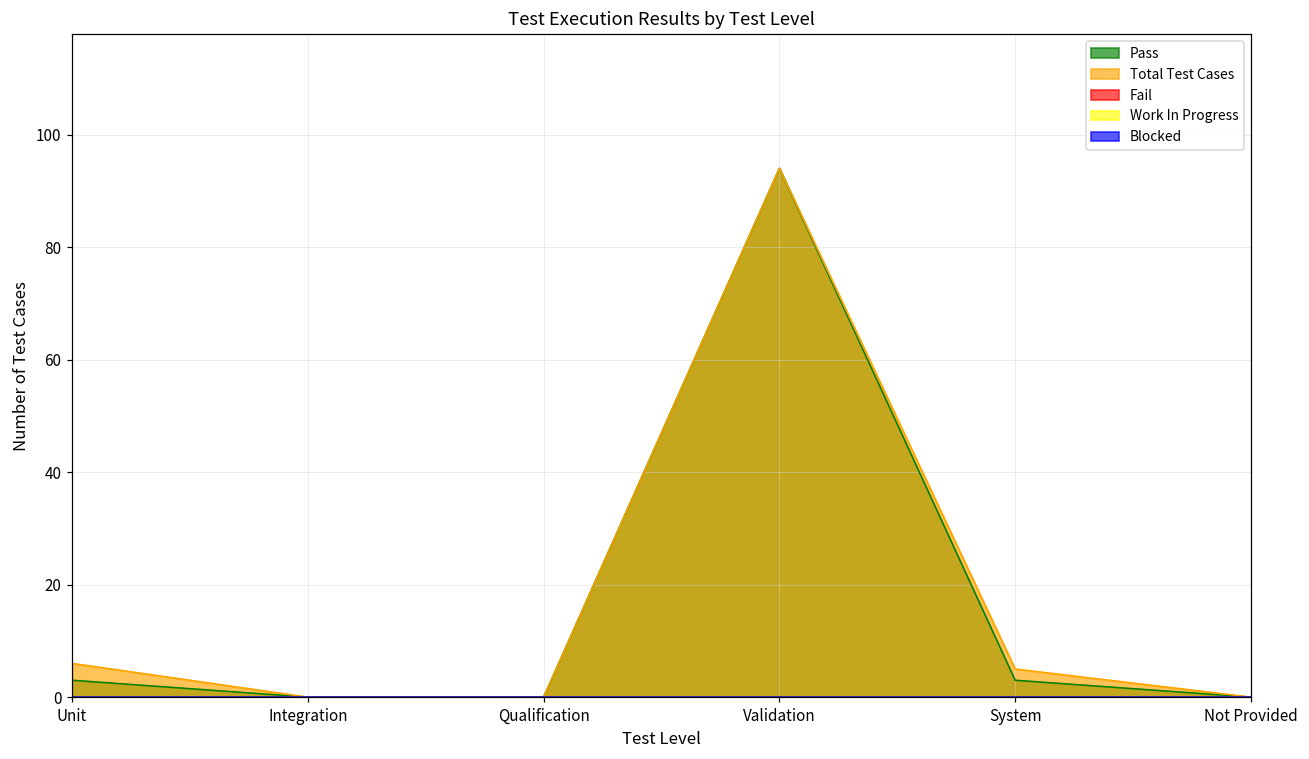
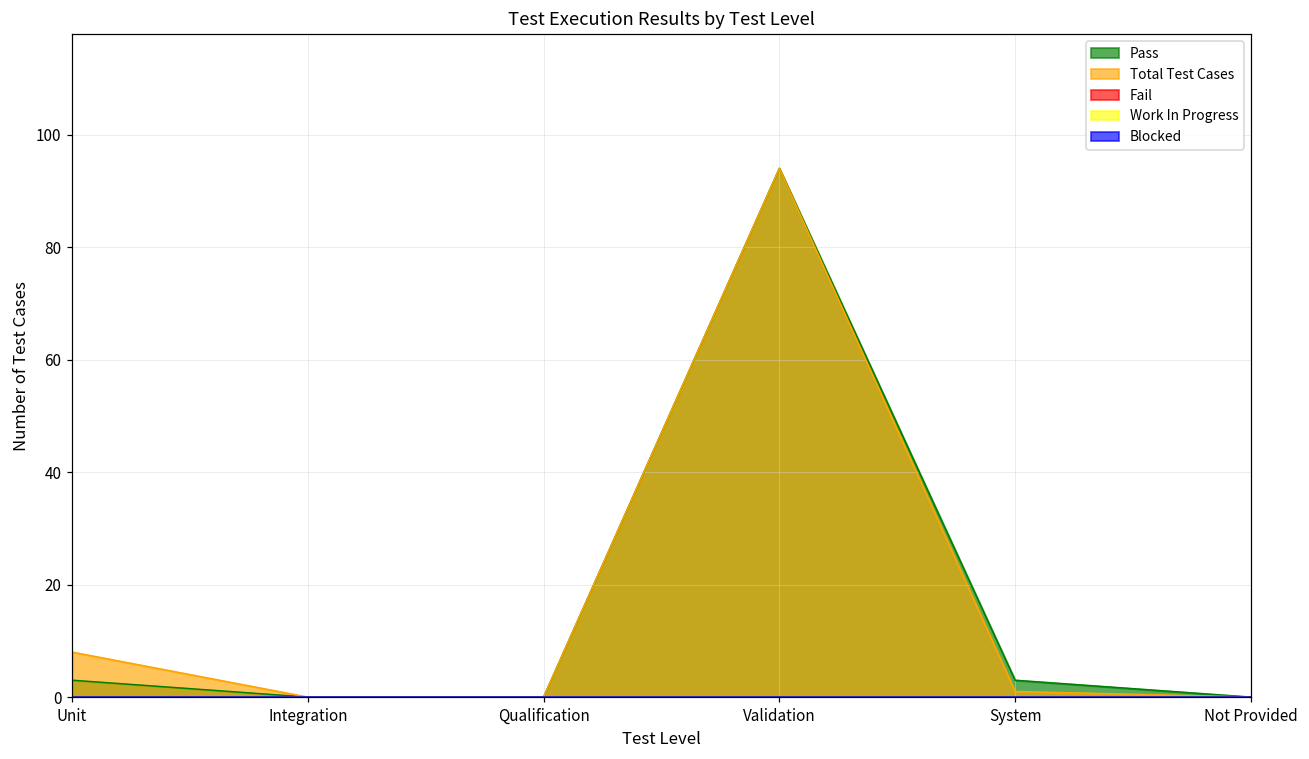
Total Test Cases, Unit: 6 -> 8
Total Test Cases, System: 5 -> 1
